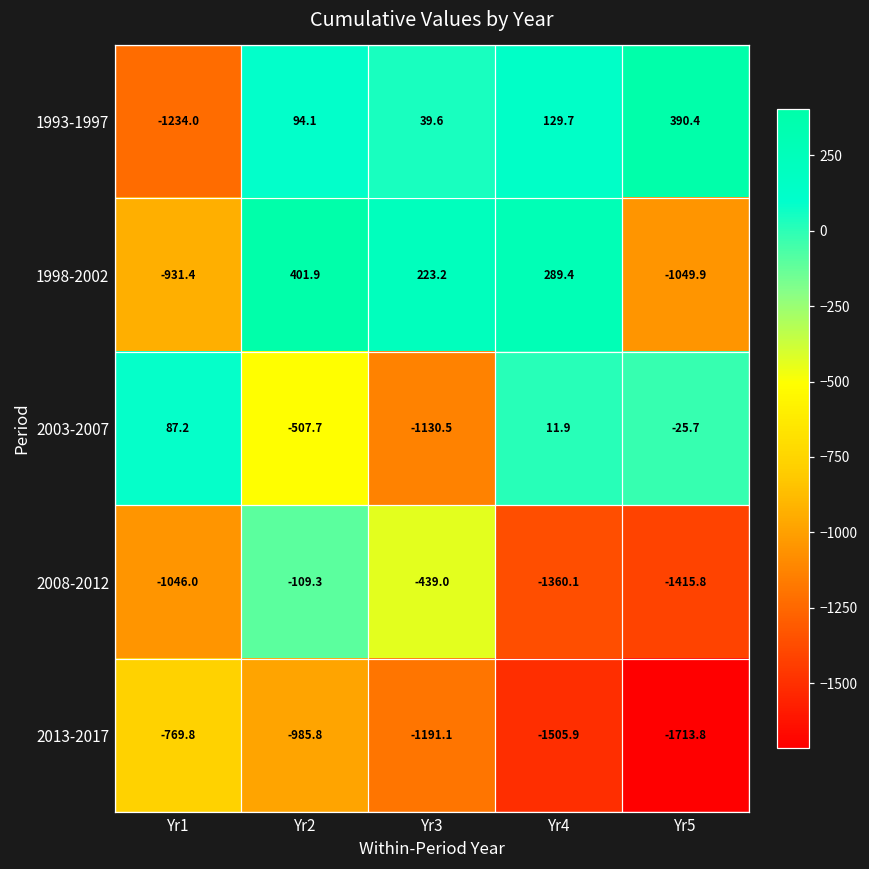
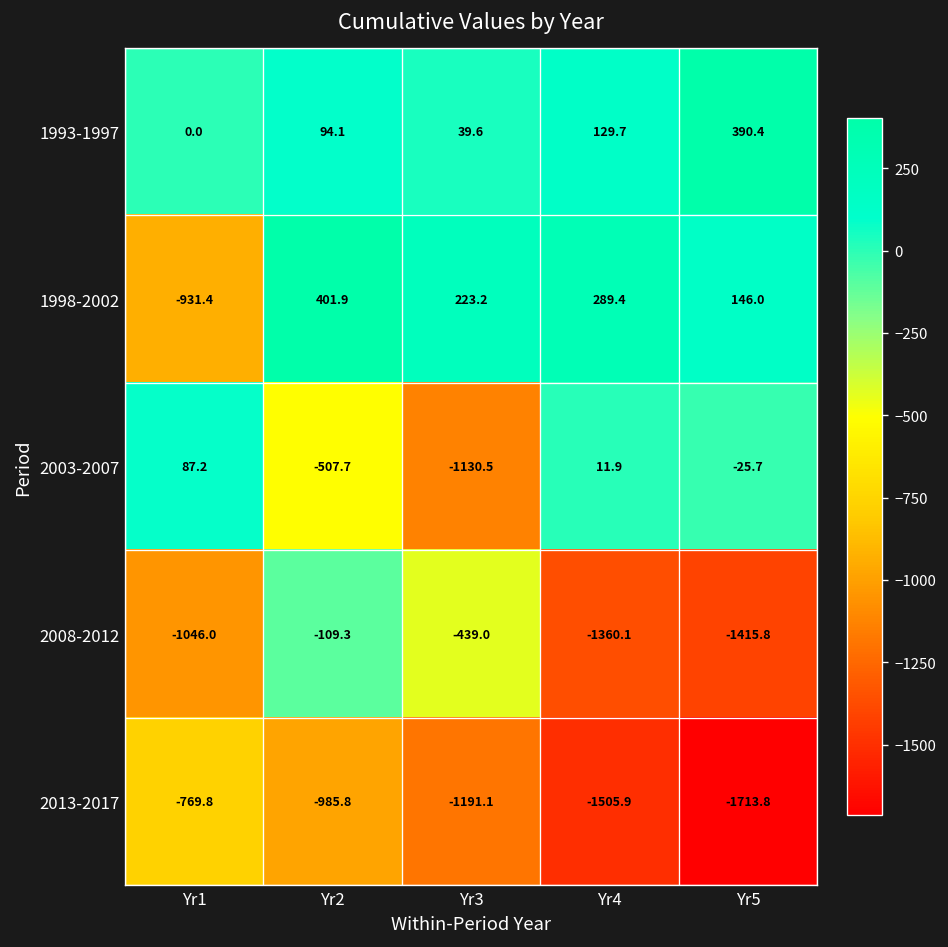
1993-1997, Yr1: -1234.0 -> 0.0
1998-2002, Yr5: -1049.9 -> 146.0
